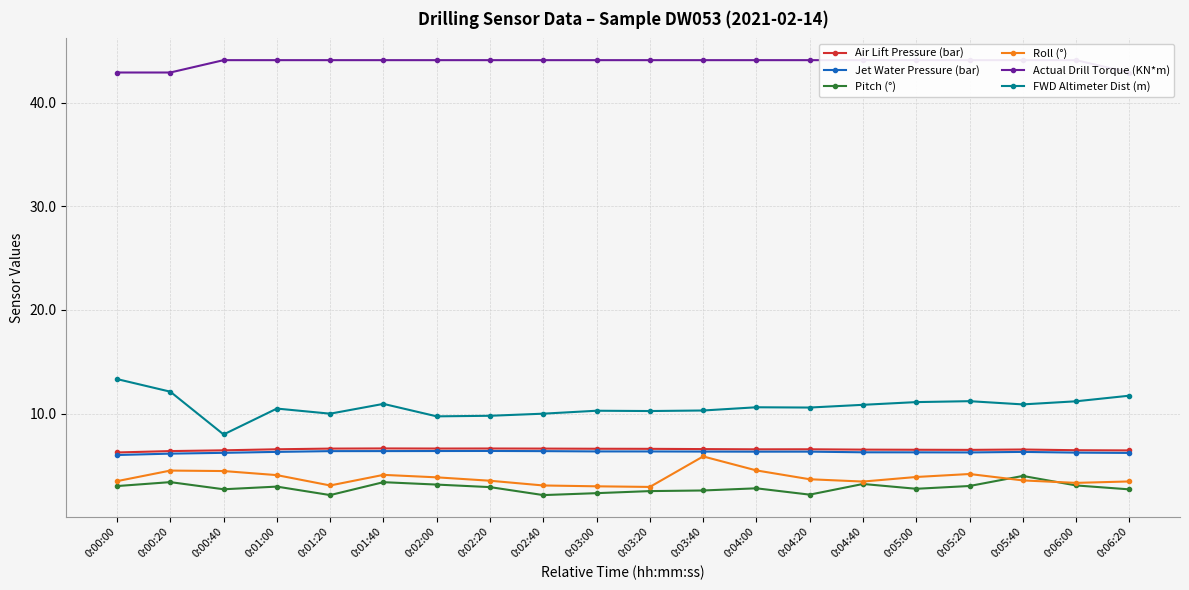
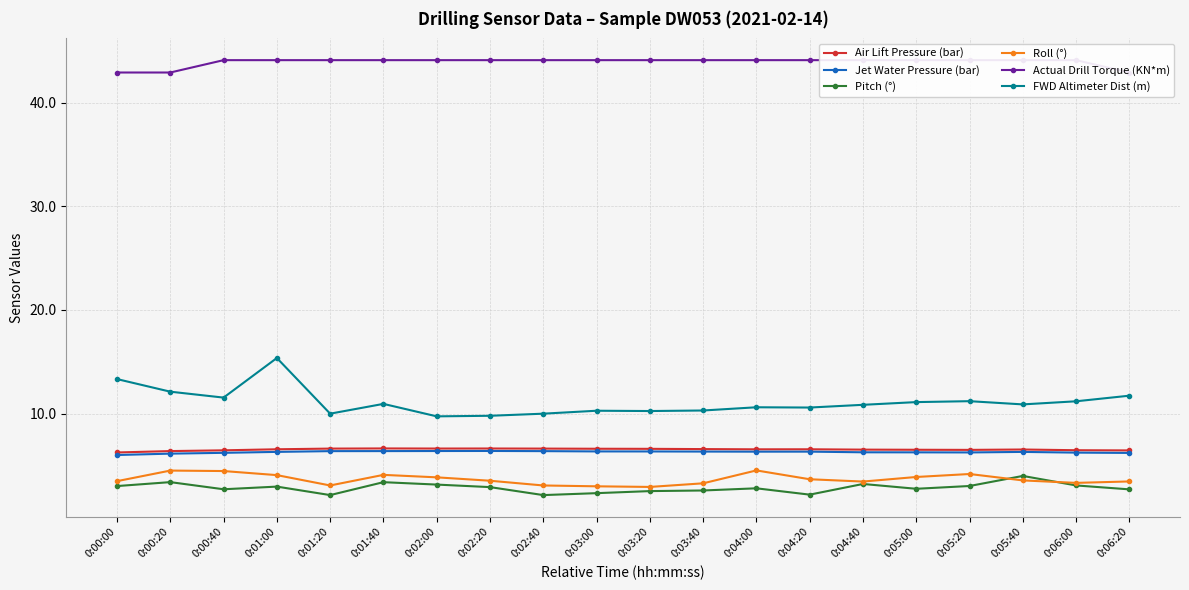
FWD Altimeter Dist (m), 0:00:40: 8.0 -> 11.5
FWD Altimeter Dist (m), 0:01:00: 10.5 -> 15.4
Roll (°), 0:03:40: 5.9 -> 3.3
